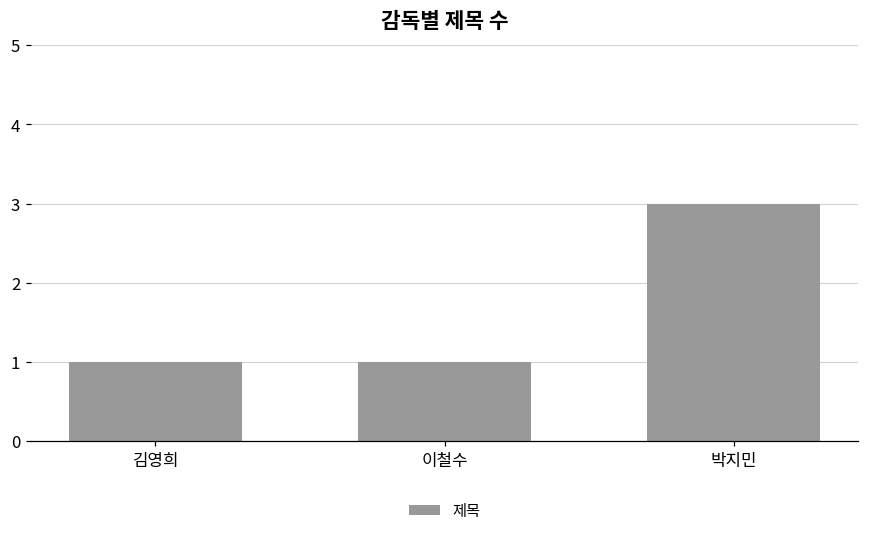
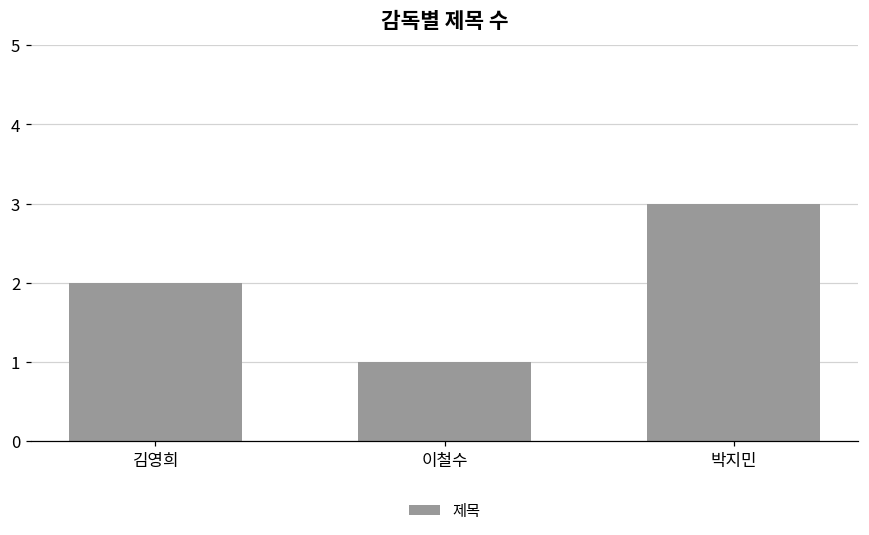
김영희: 1 -> 2
